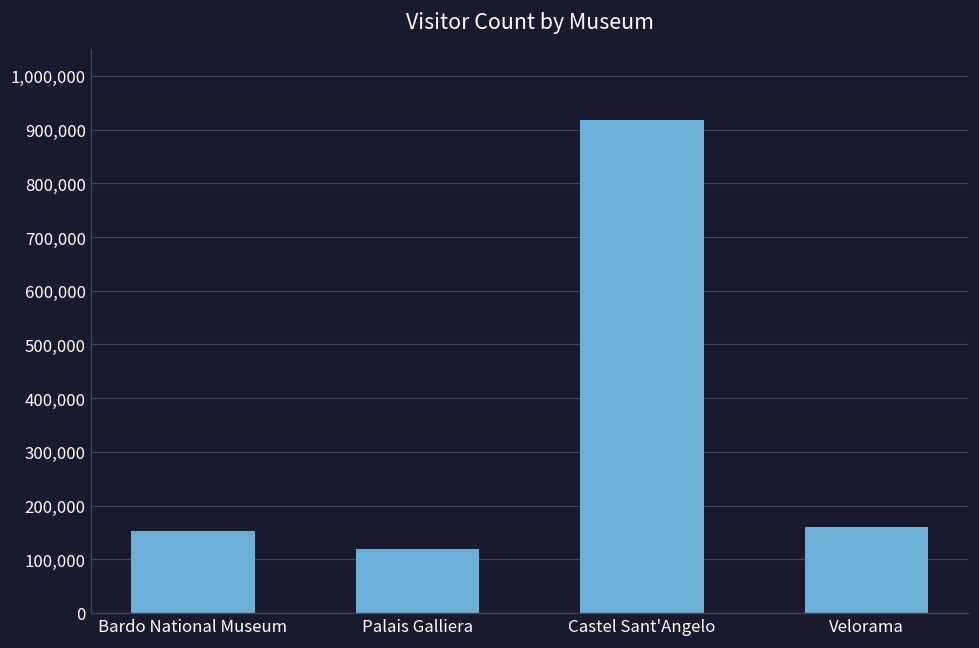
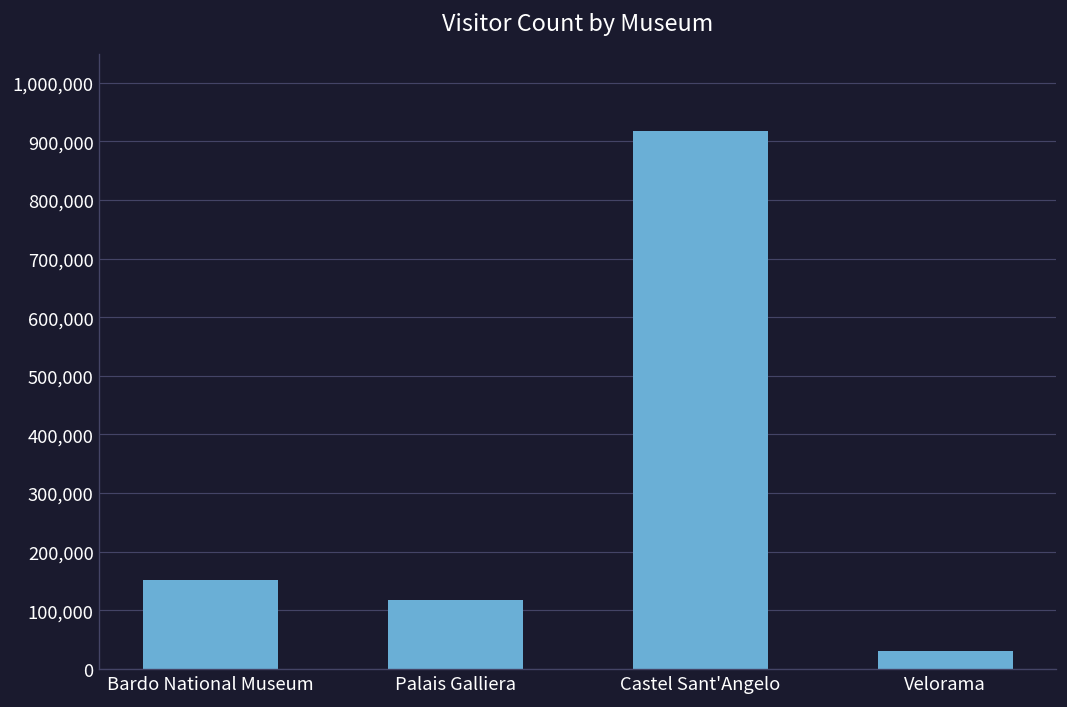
Velorama: 160,000 -> 30,000
